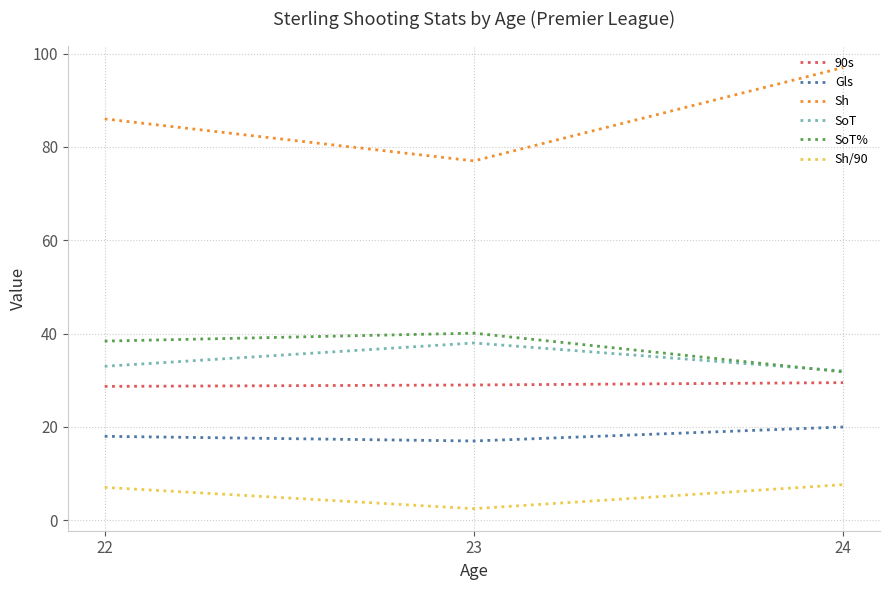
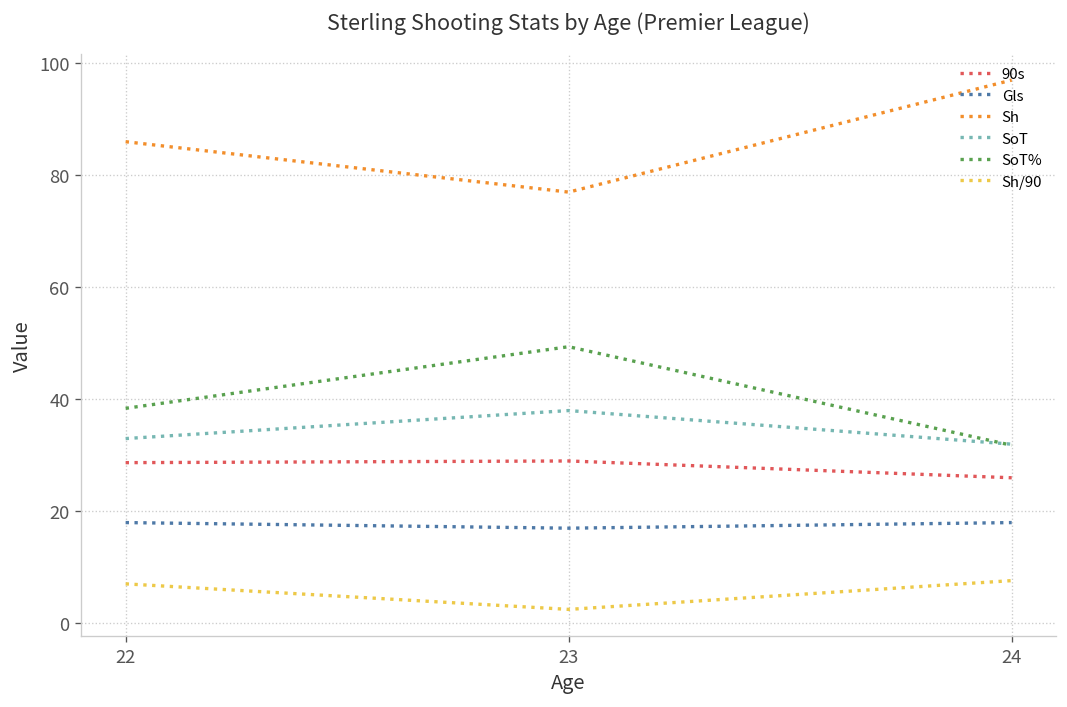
SoT%, 23: 40 -> 49
90s, 24: 30 -> 26
Gls, 24: 20 -> 18
